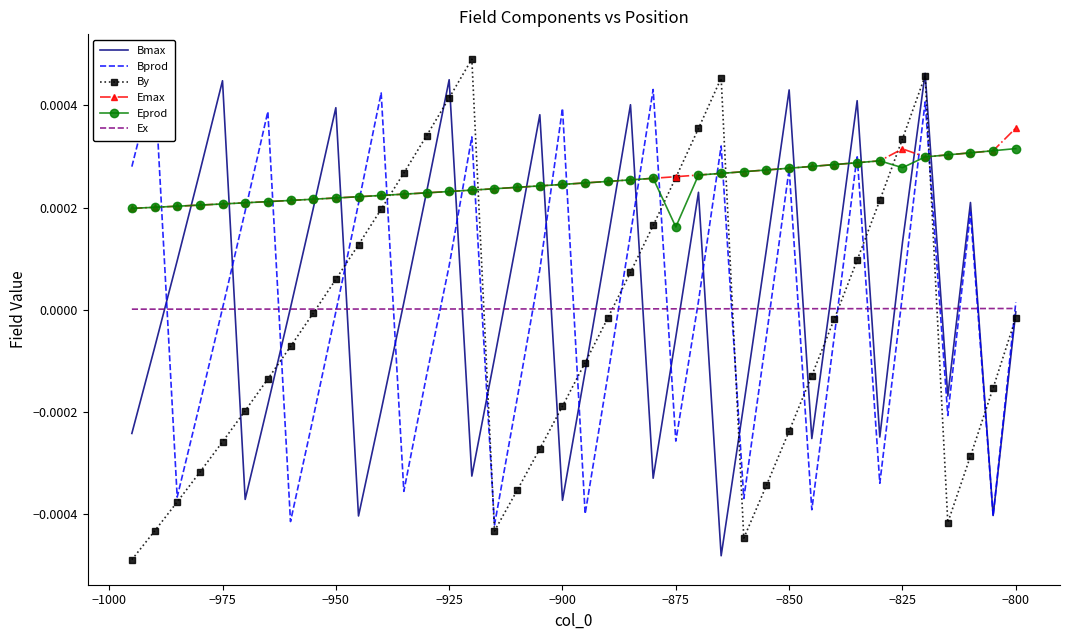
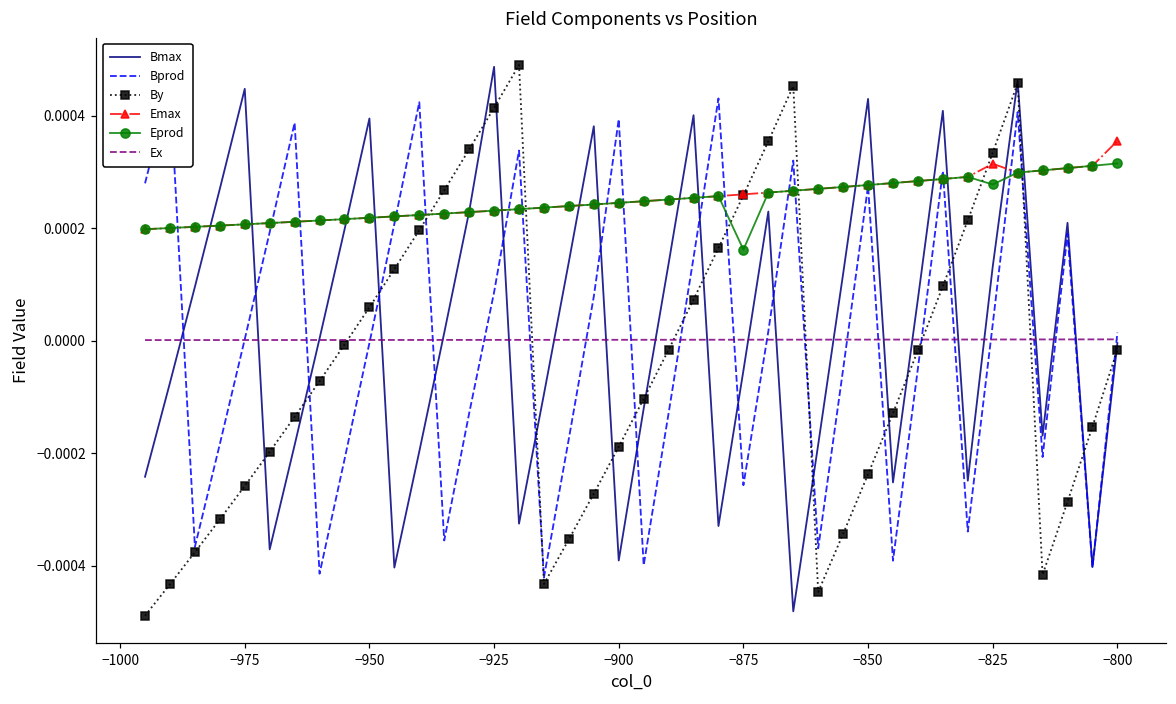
Bmax, −925: 0.00045 -> 0.00049
Bmax, −900: -0.00037 -> -0.00039
